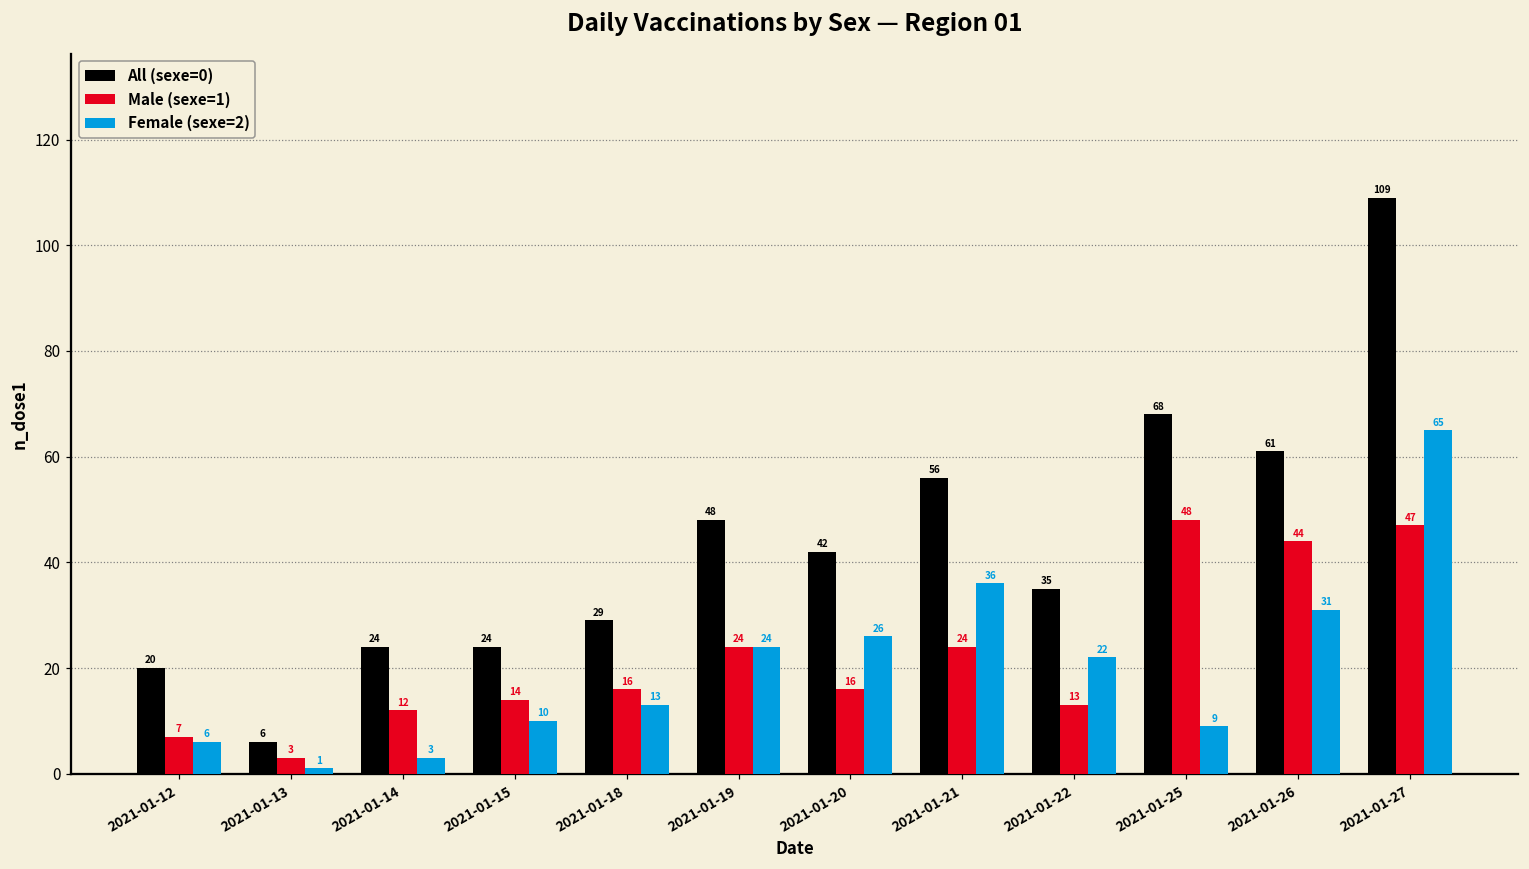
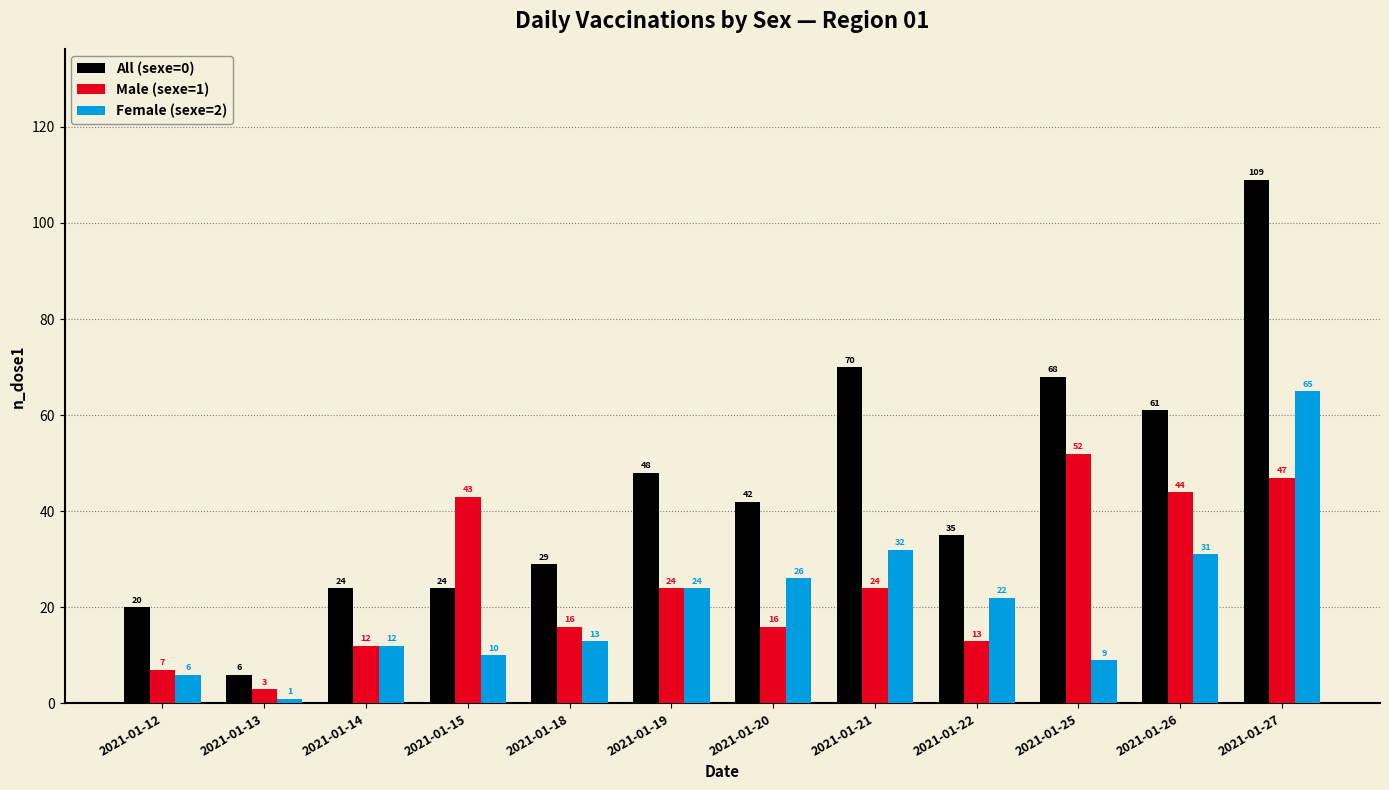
Female (sexe=2), 2021-01-14: 3 -> 12
Male (sexe=1), 2021-01-15: 14 -> 43
All (sexe=0), 2021-01-21: 56 -> 70
Female (sexe=2), 2021-01-21: 36 -> 32
Male (sexe=1), 2021-01-25: 48 -> 52
